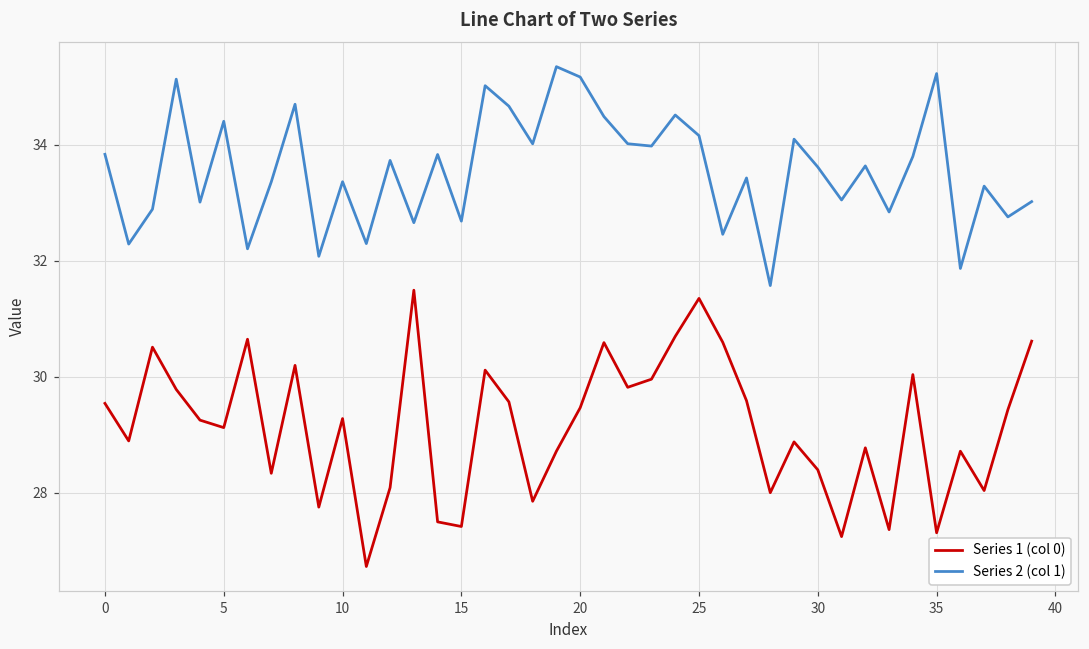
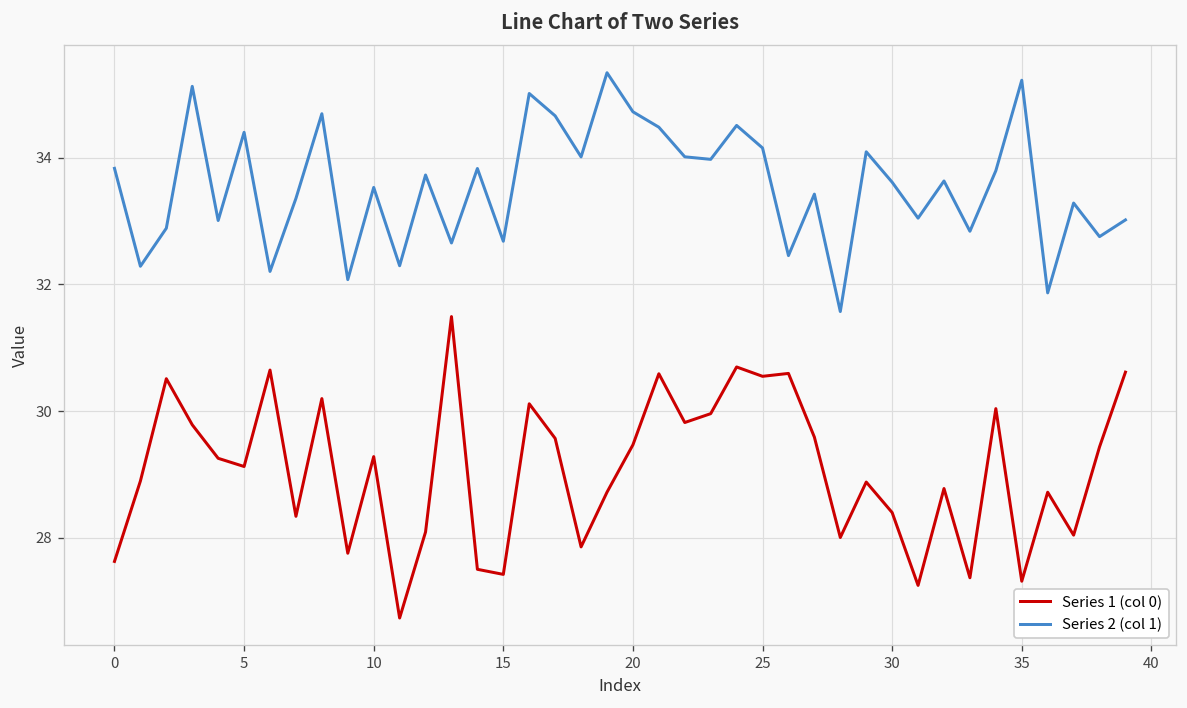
Series 1 (col 0), 0: 29.5 -> 27.6
Series 2 (col 1), 10: 33.4 -> 33.5
Series 2 (col 1), 20: 35.2 -> 34.7
Series 1 (col 0), 25: 31.4 -> 30.5
